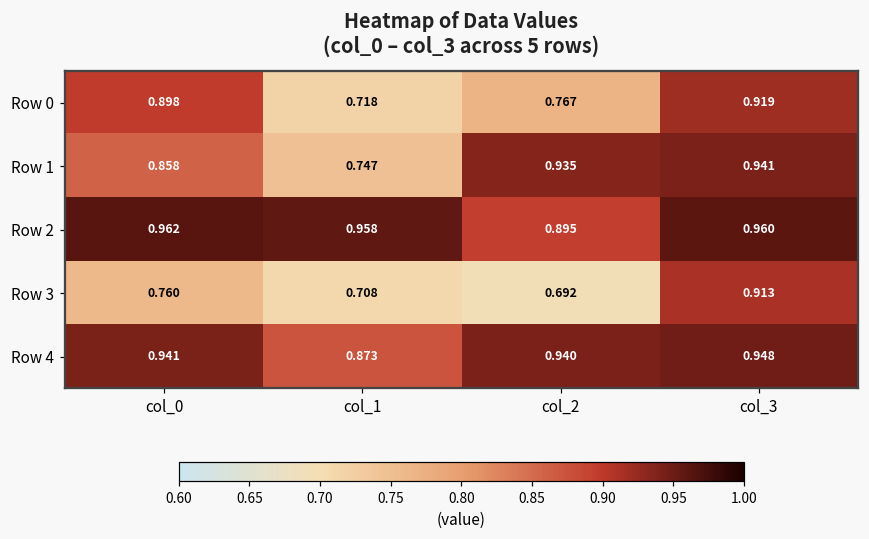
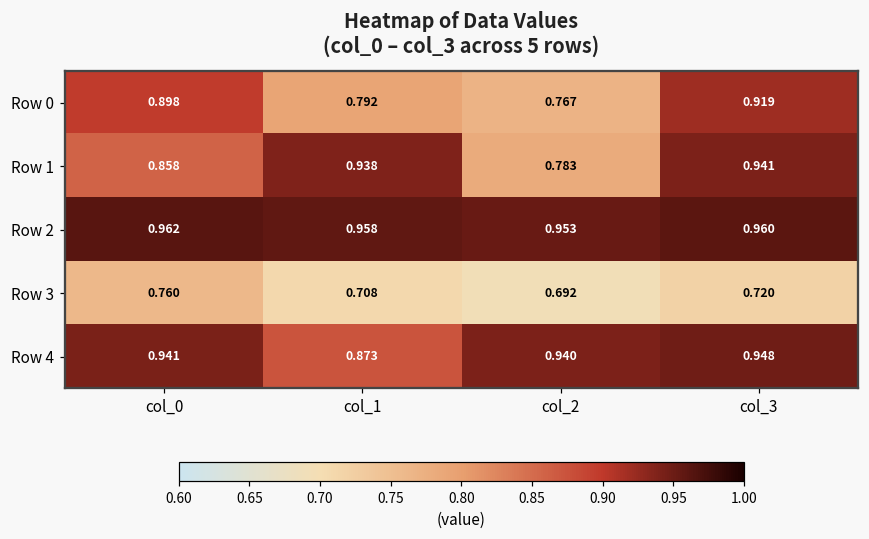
Row 0, col_1: 0.718 -> 0.792
Row 1, col_1: 0.747 -> 0.938
Row 1, col_2: 0.935 -> 0.783
Row 2, col_2: 0.895 -> 0.953
Row 3, col_3: 0.913 -> 0.720
